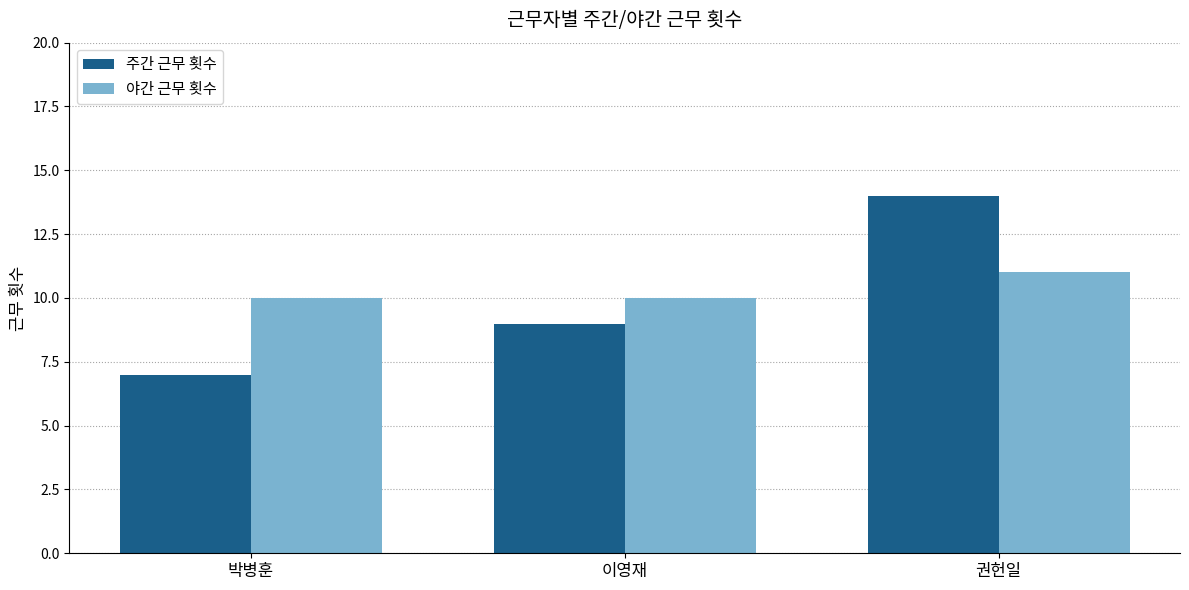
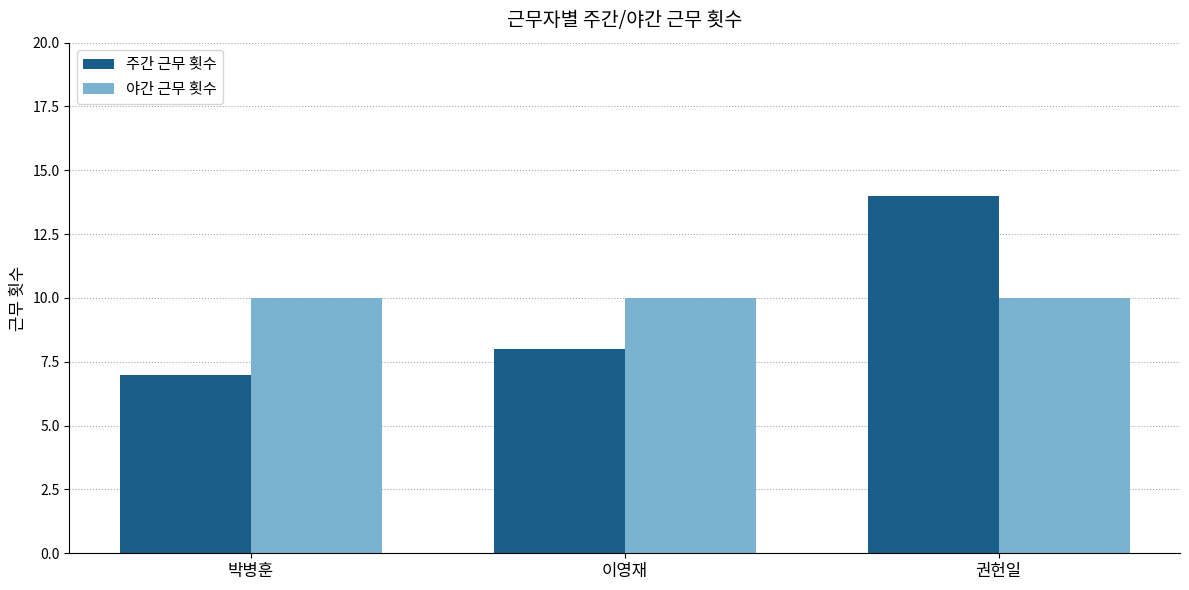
주간 근무 횟수, 이영재: 9 -> 8
야간 근무 횟수, 권헌일: 11 -> 10
